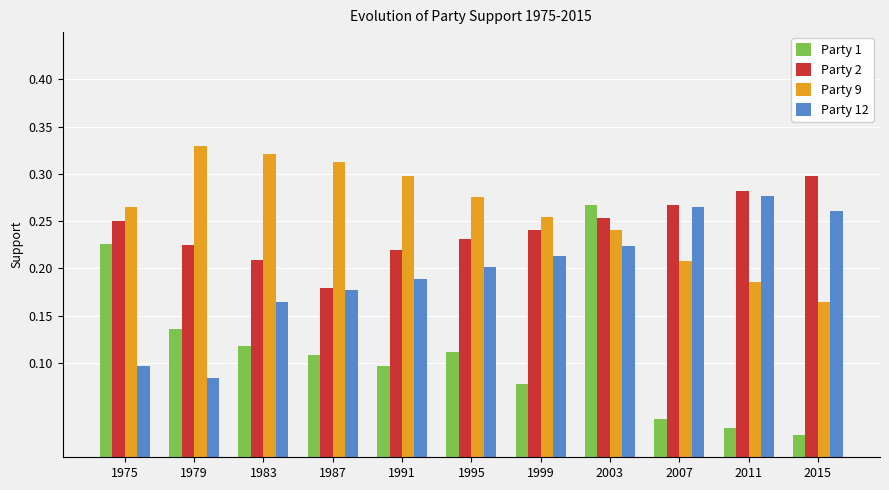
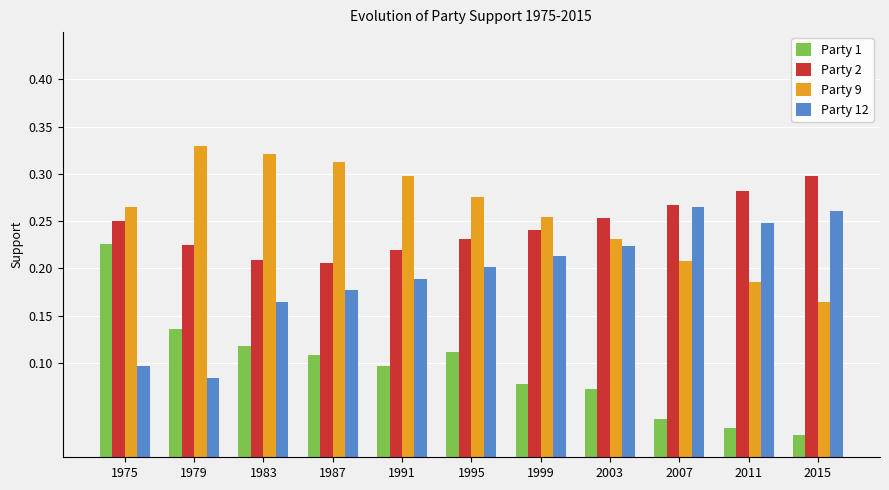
Party 2, 1987: 0.18 -> 0.21
Party 1, 2003: 0.27 -> 0.07
Party 9, 2003: 0.24 -> 0.23
Party 12, 2011: 0.28 -> 0.25
